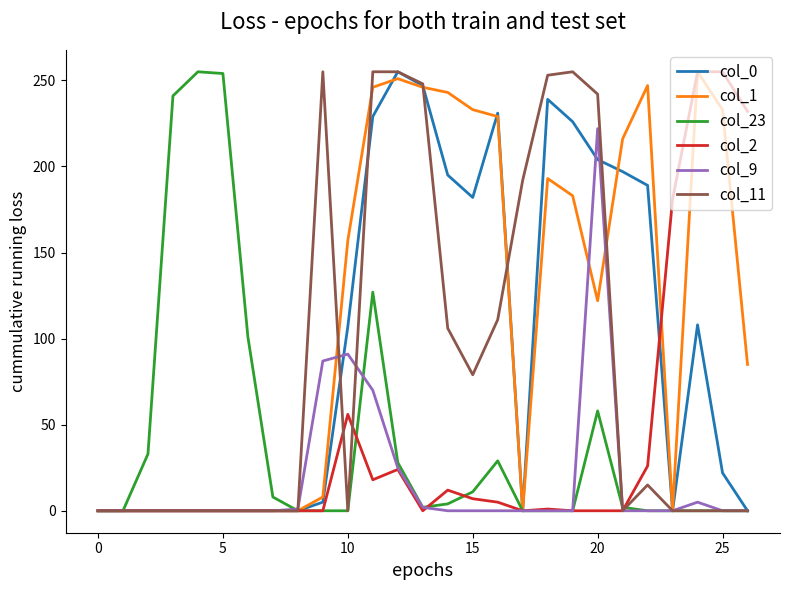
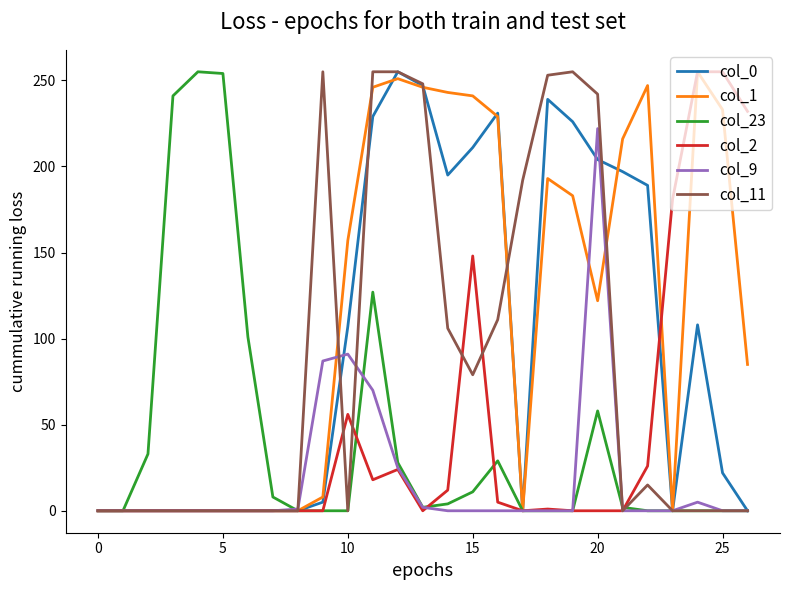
col_0, 15: 182 -> 211
col_1, 15: 233 -> 241
col_2, 15: 7 -> 148
